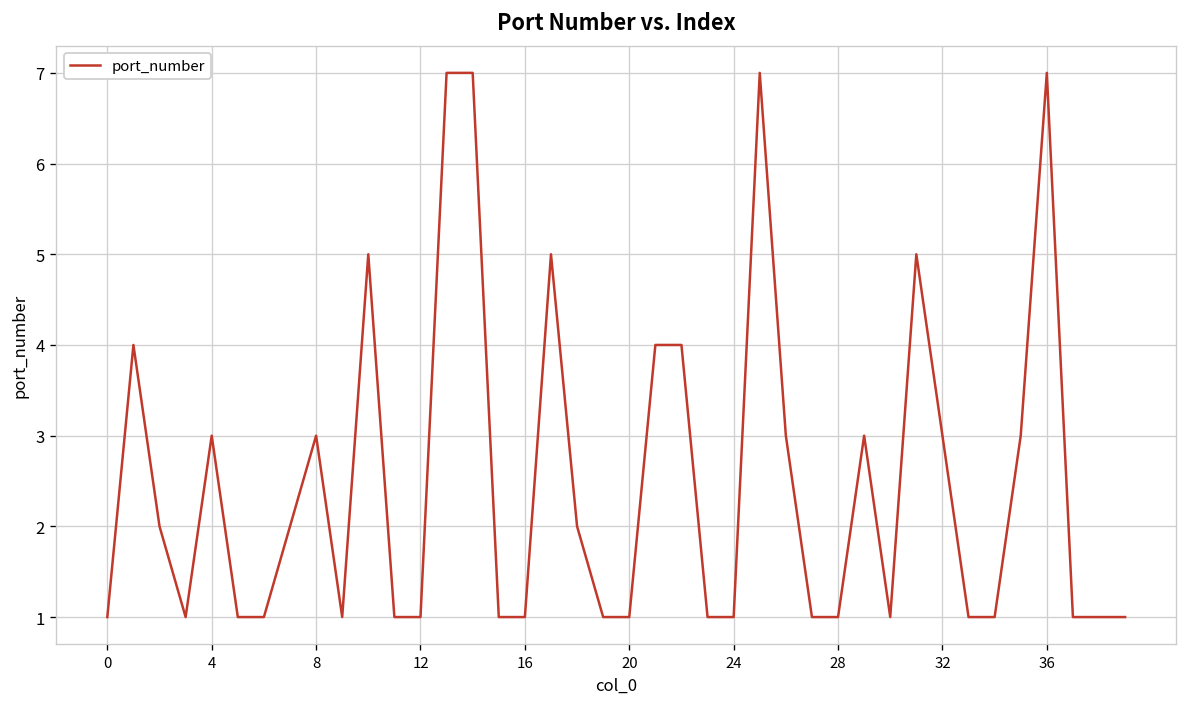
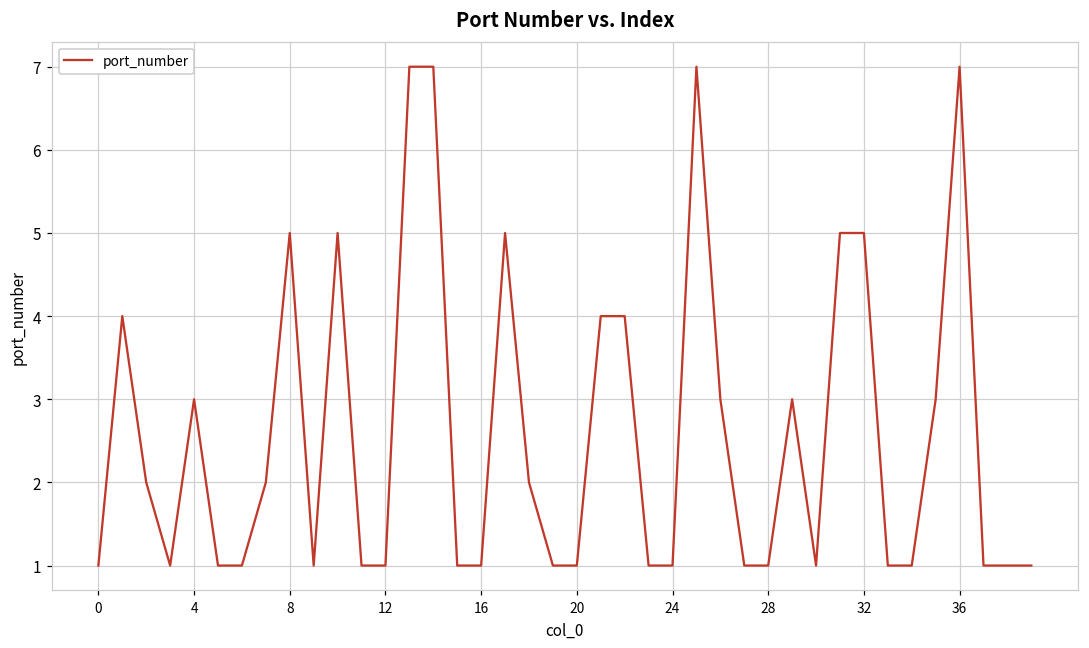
8: 3 -> 5
32: 3 -> 5
